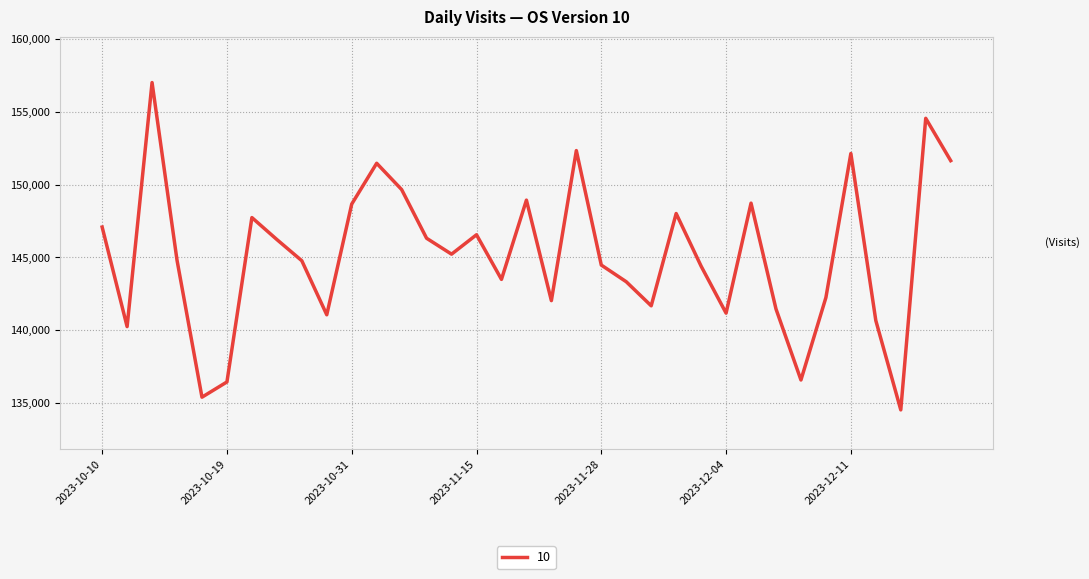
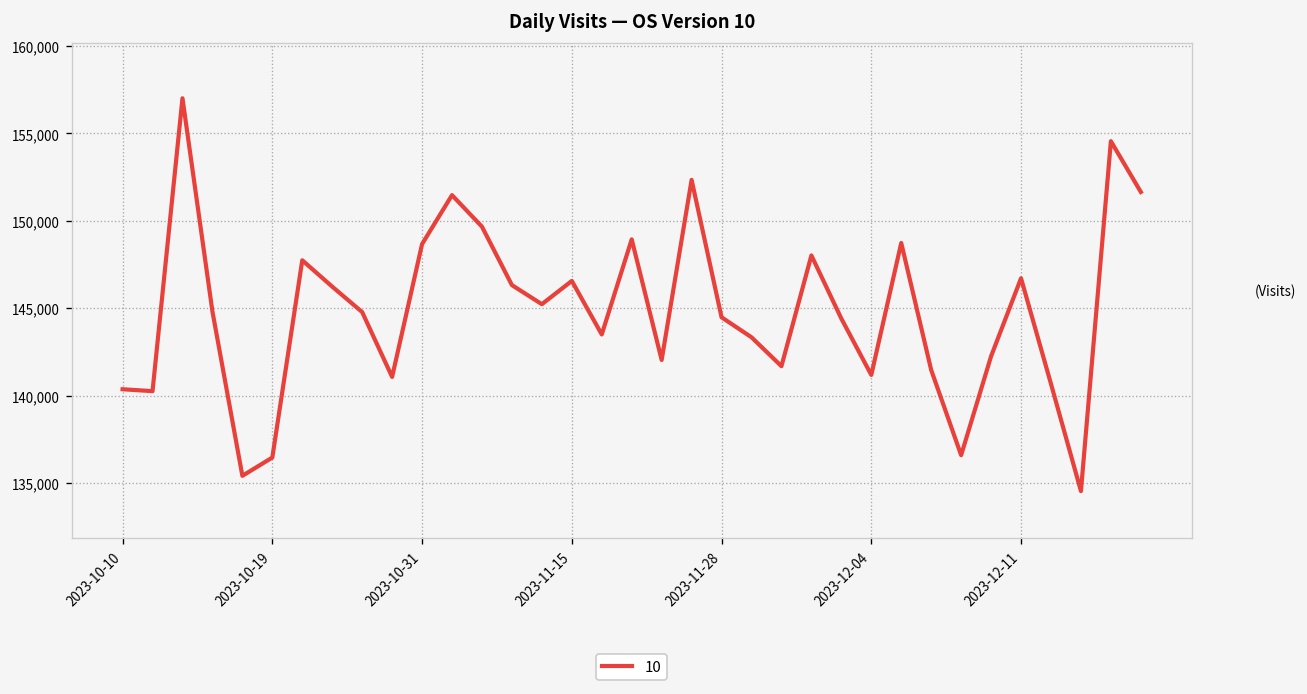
2023-10-10: 147,100 -> 140,400
2023-12-11: 152,100 -> 146,700
